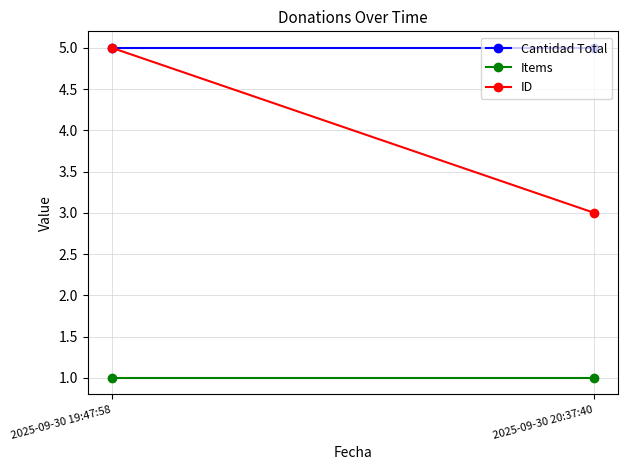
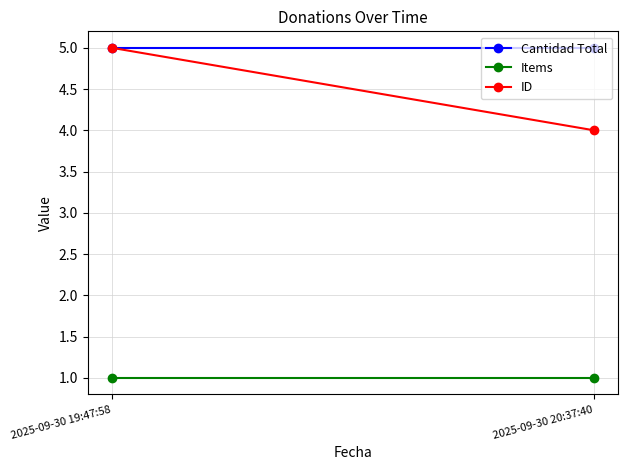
ID, 2025-09-30 20:37:40: 3 -> 4
